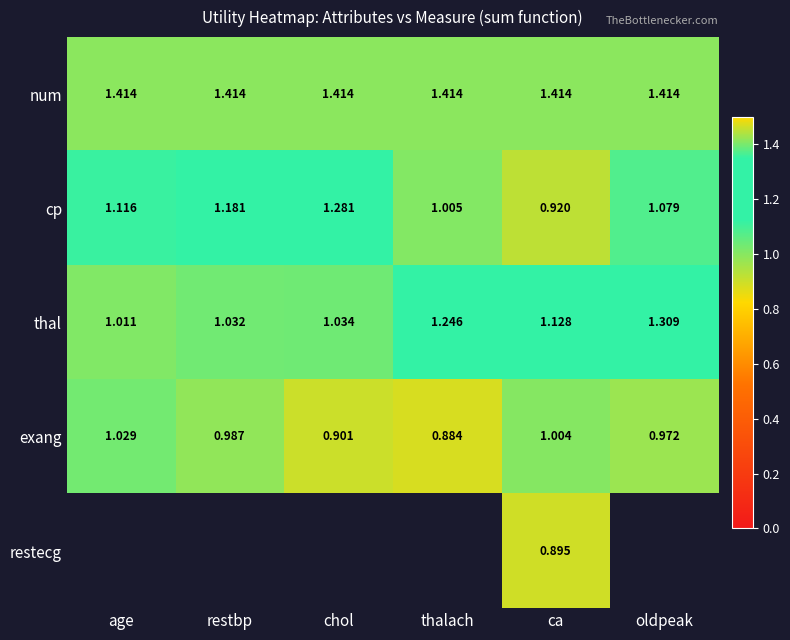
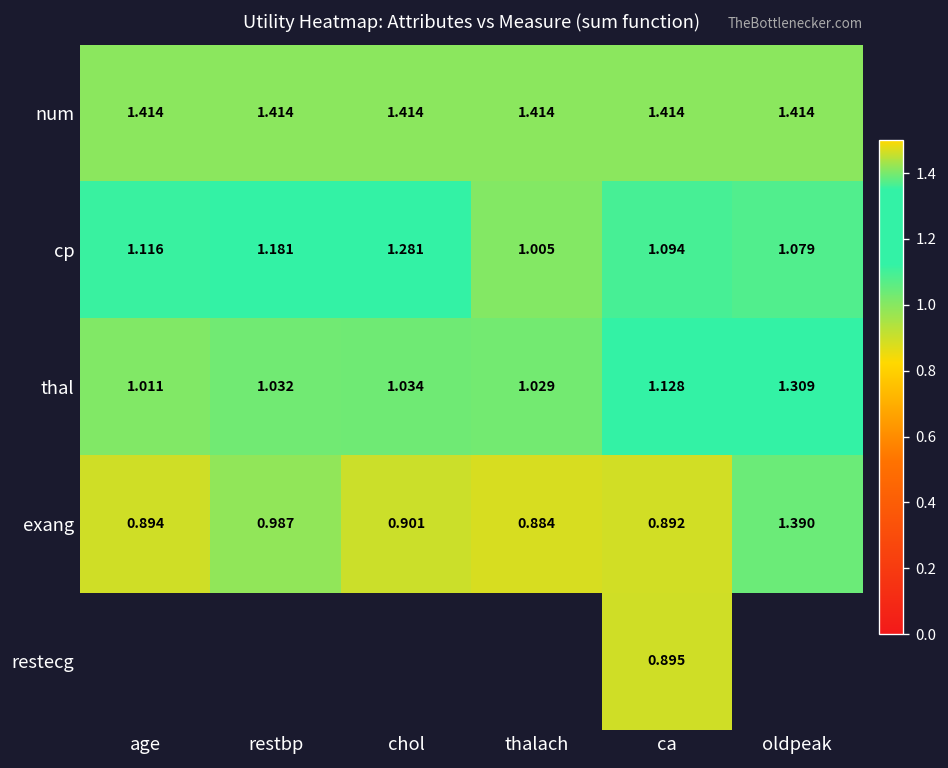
cp, ca: 0.920 -> 1.094
thal, thalach: 1.246 -> 1.029
exang, age: 1.029 -> 0.894
exang, ca: 1.004 -> 0.892
exang, oldpeak: 0.972 -> 1.390
